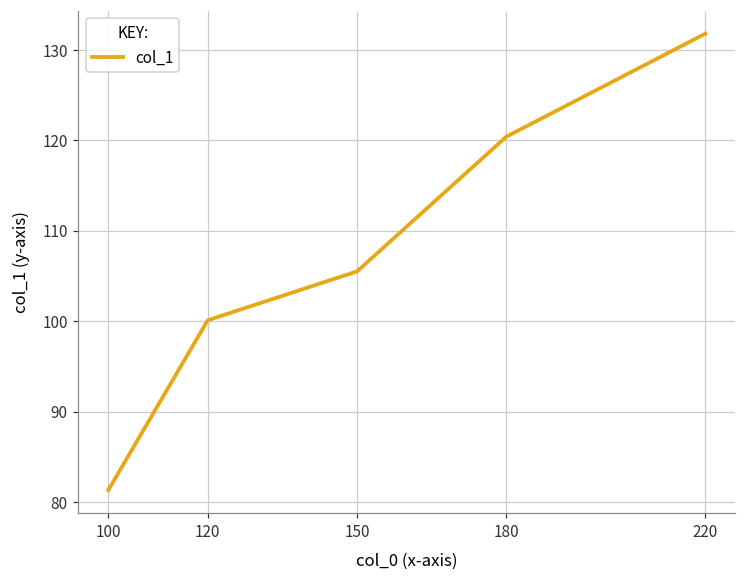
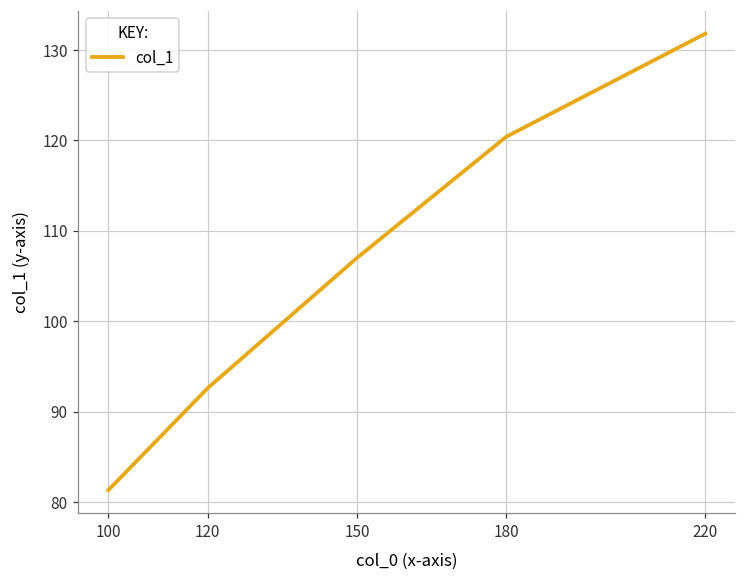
120: 100 -> 93
150: 106 -> 107
